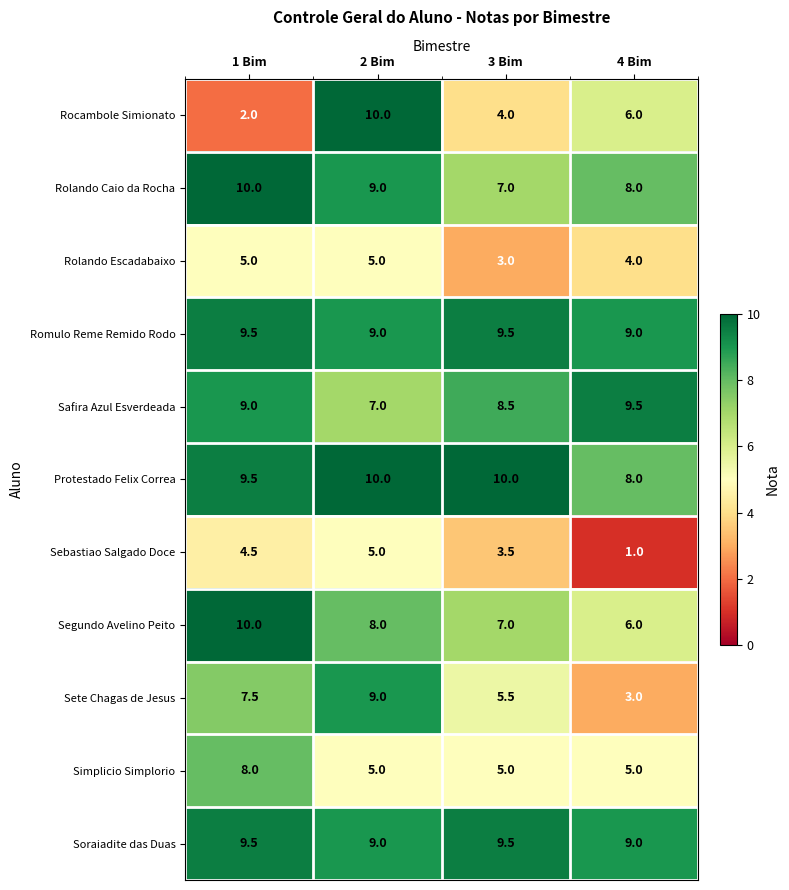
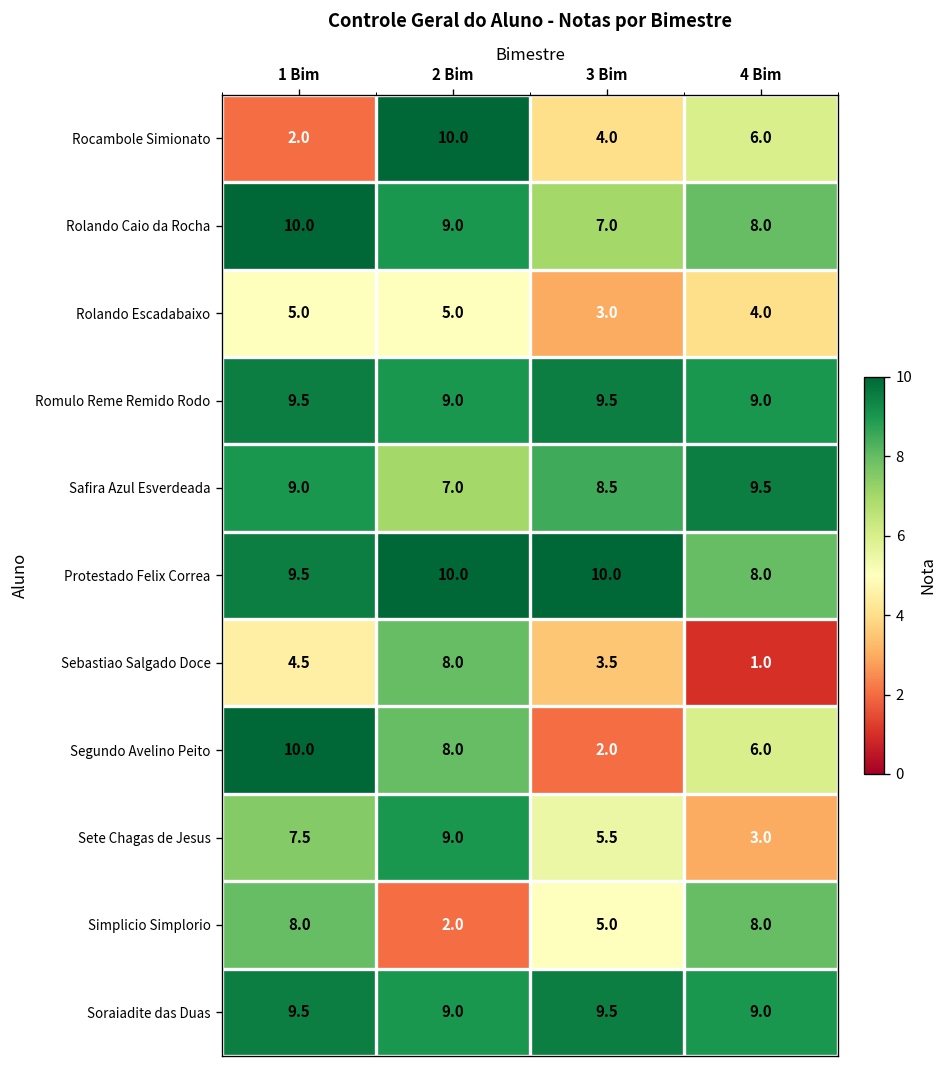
Sebastiao Salgado Doce, 2 Bim: 5.0 -> 8.0
Segundo Avelino Peito, 3 Bim: 7.0 -> 2.0
Simplicio Simplorio, 2 Bim: 5.0 -> 2.0
Simplicio Simplorio, 4 Bim: 5.0 -> 8.0
